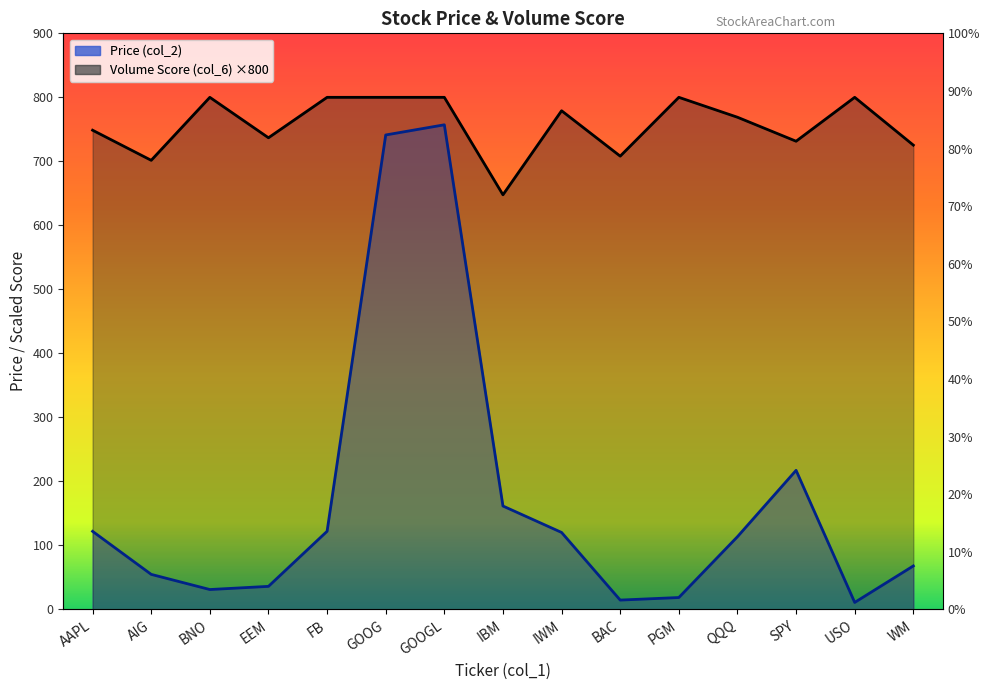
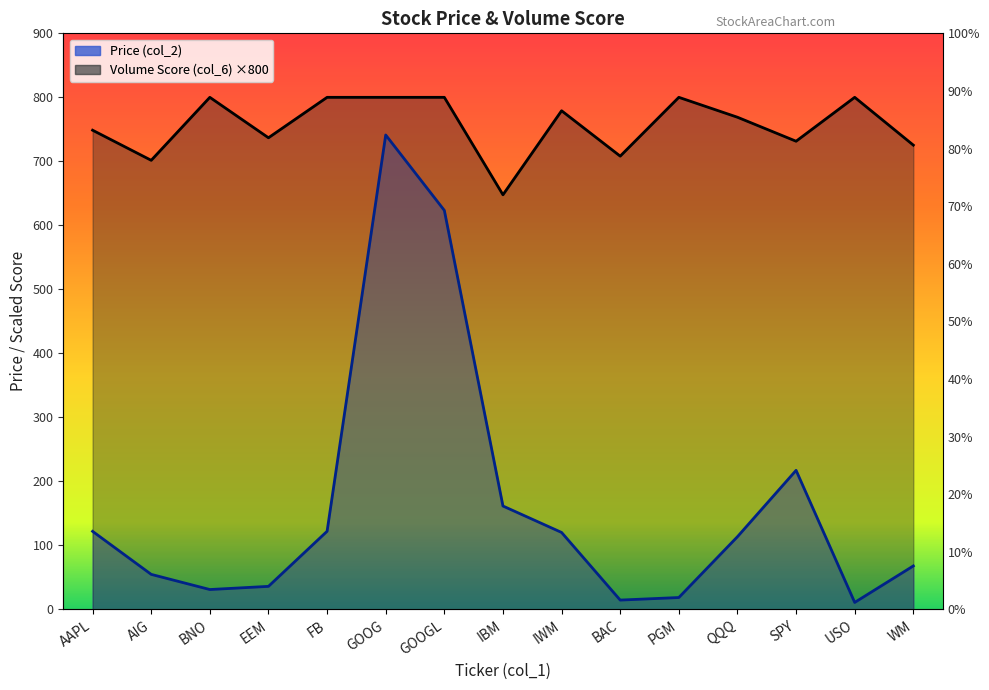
Price (col_2), GOOGL: 760 -> 620
